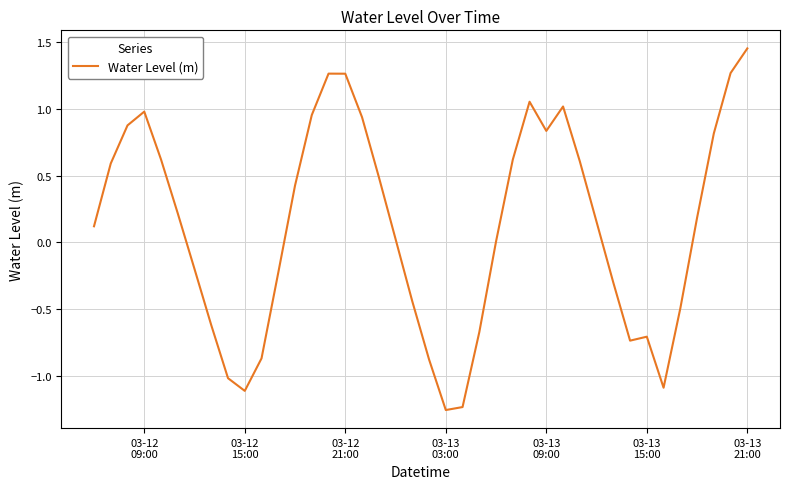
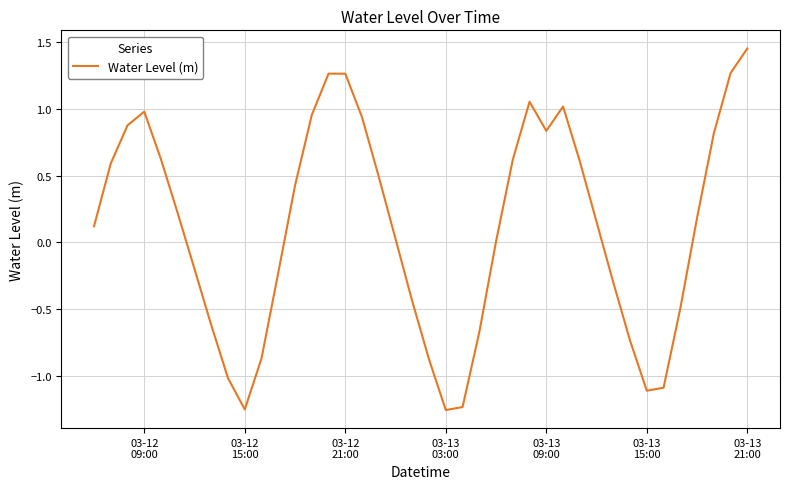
03-12 15:00: -1.11 -> -1.25
03-13 15:00: -0.71 -> -1.11
